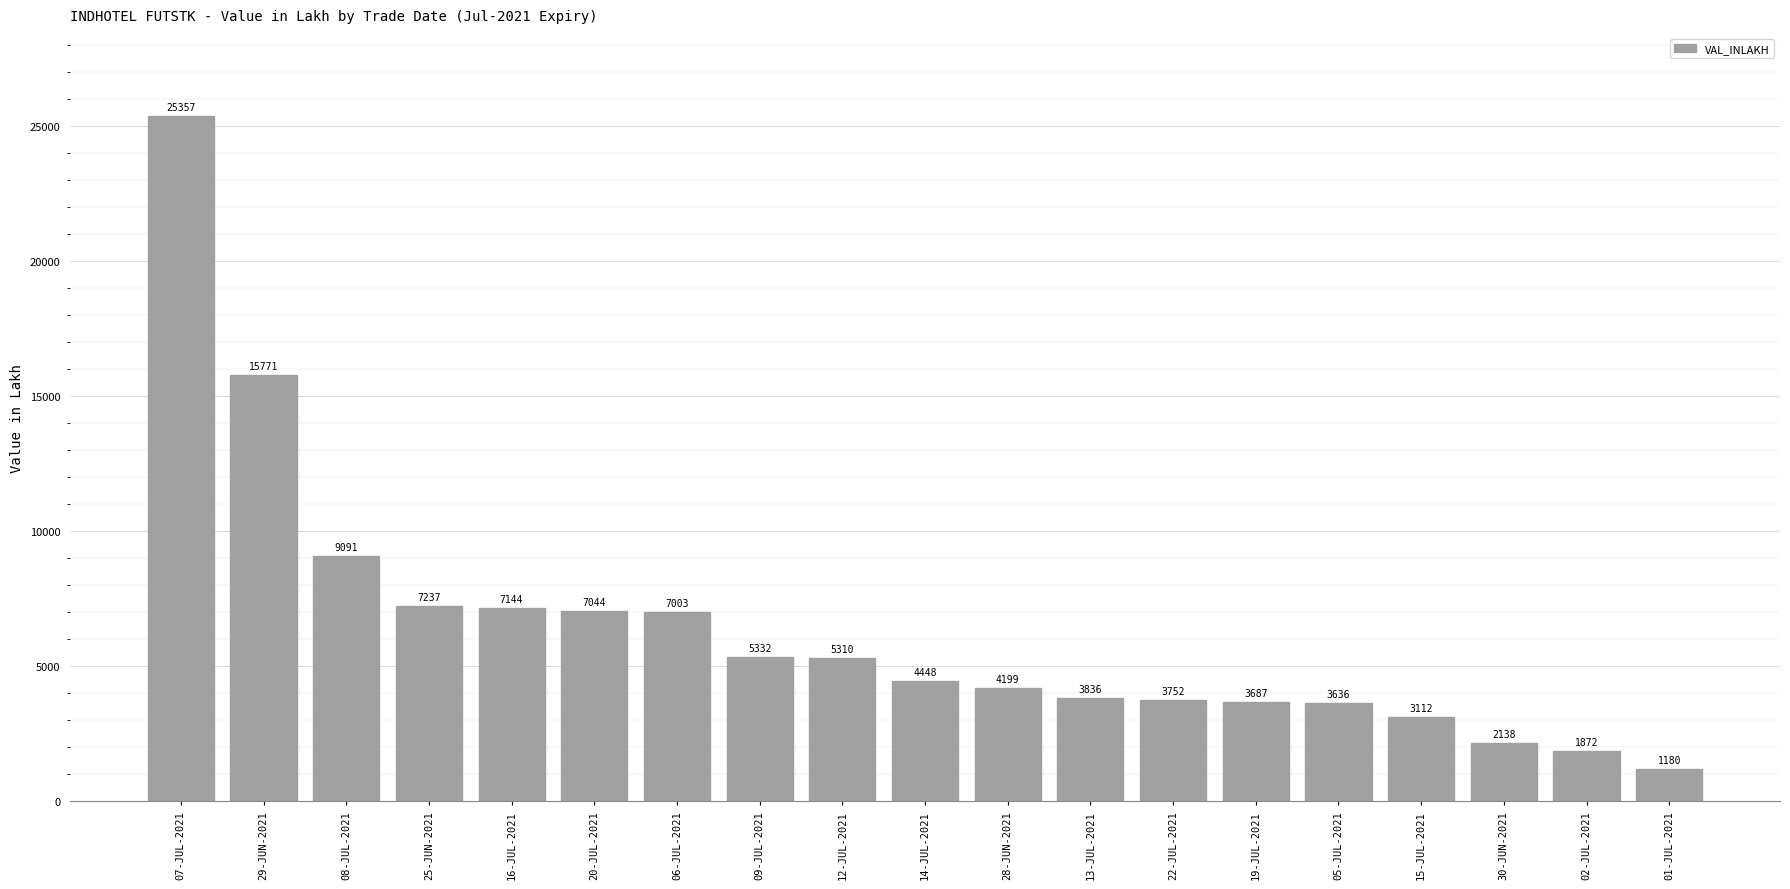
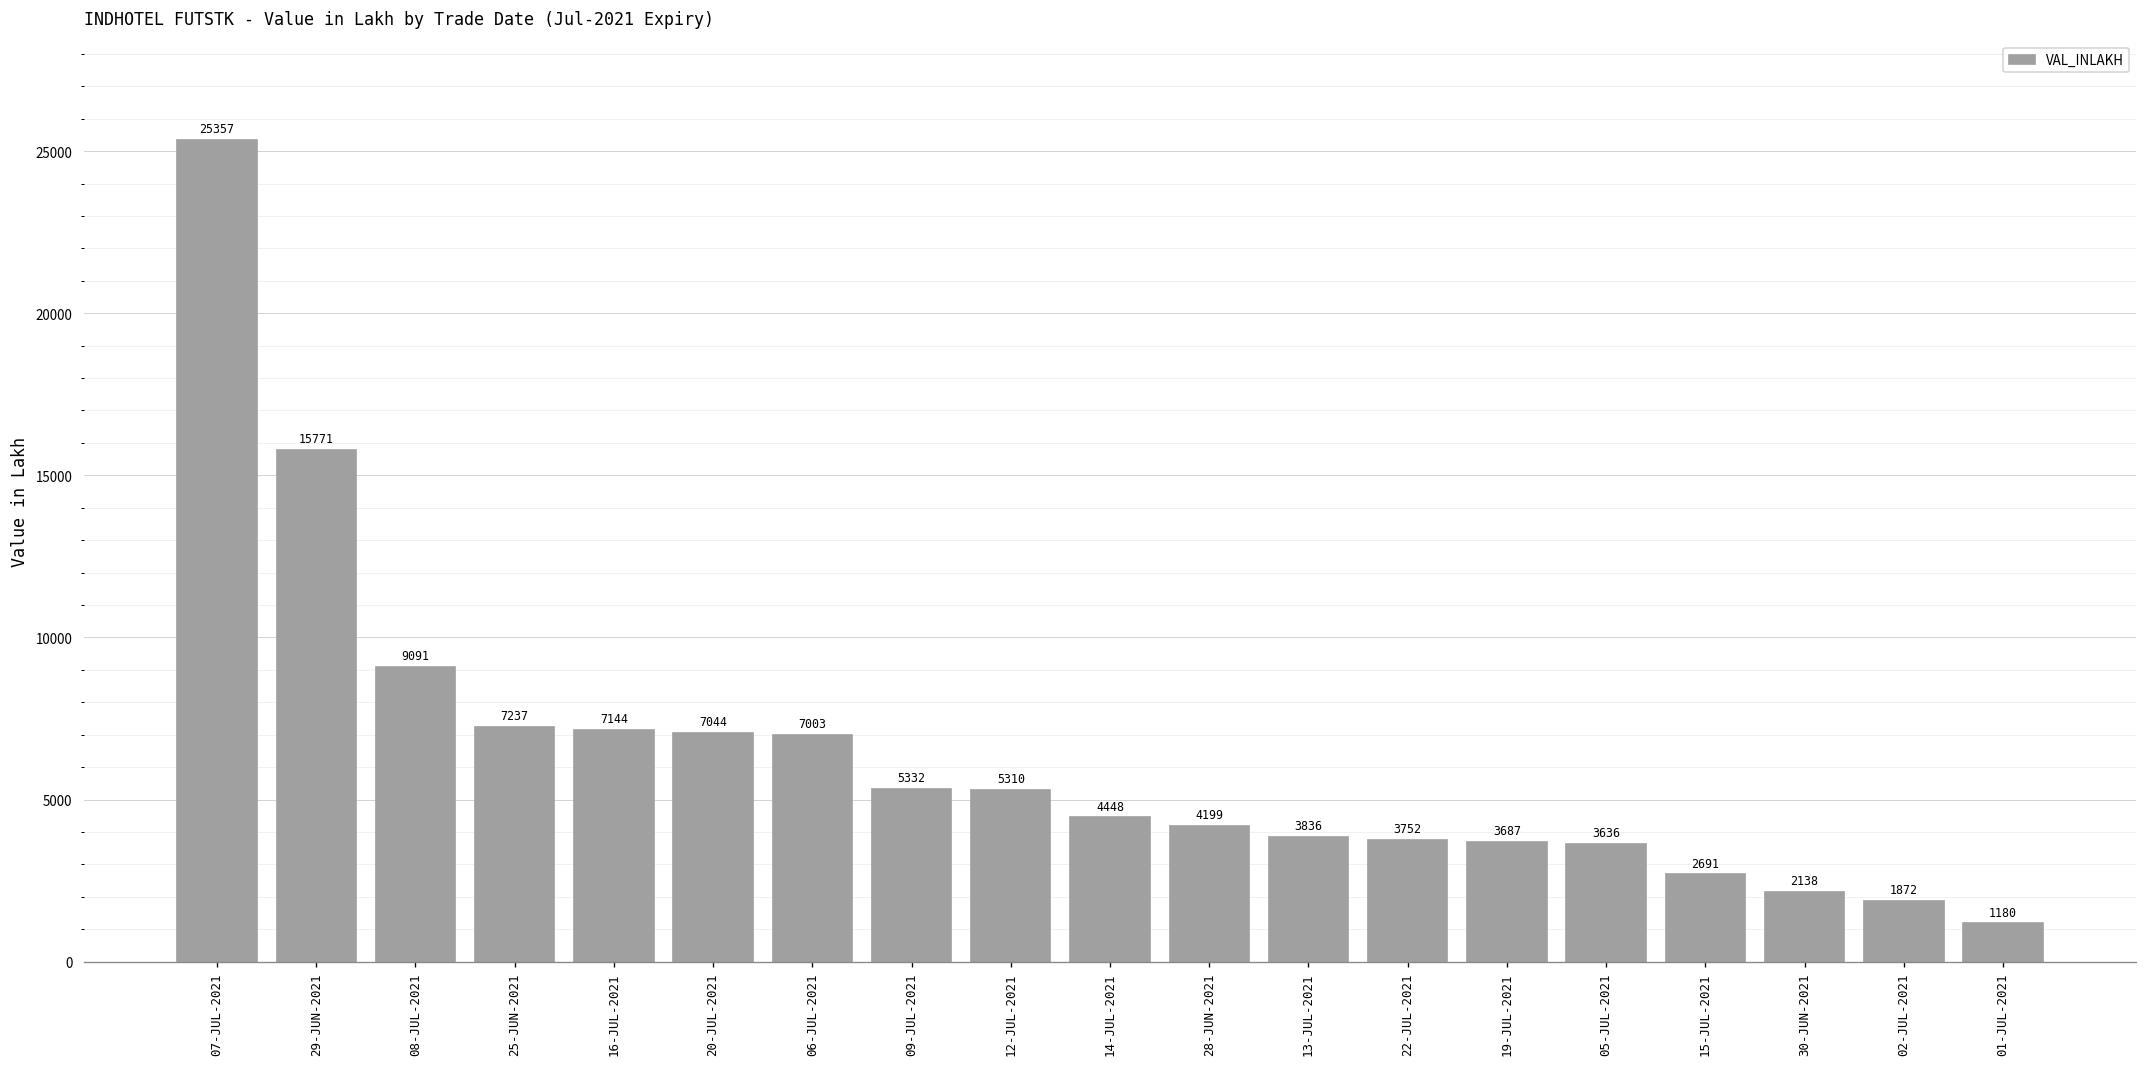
15-JUL-2021: 3112 -> 2691
